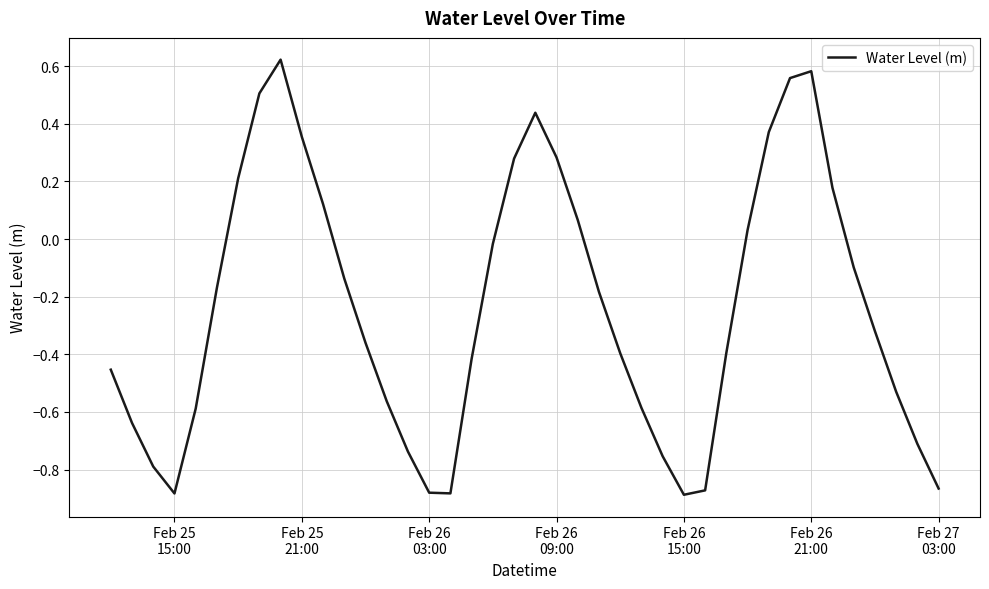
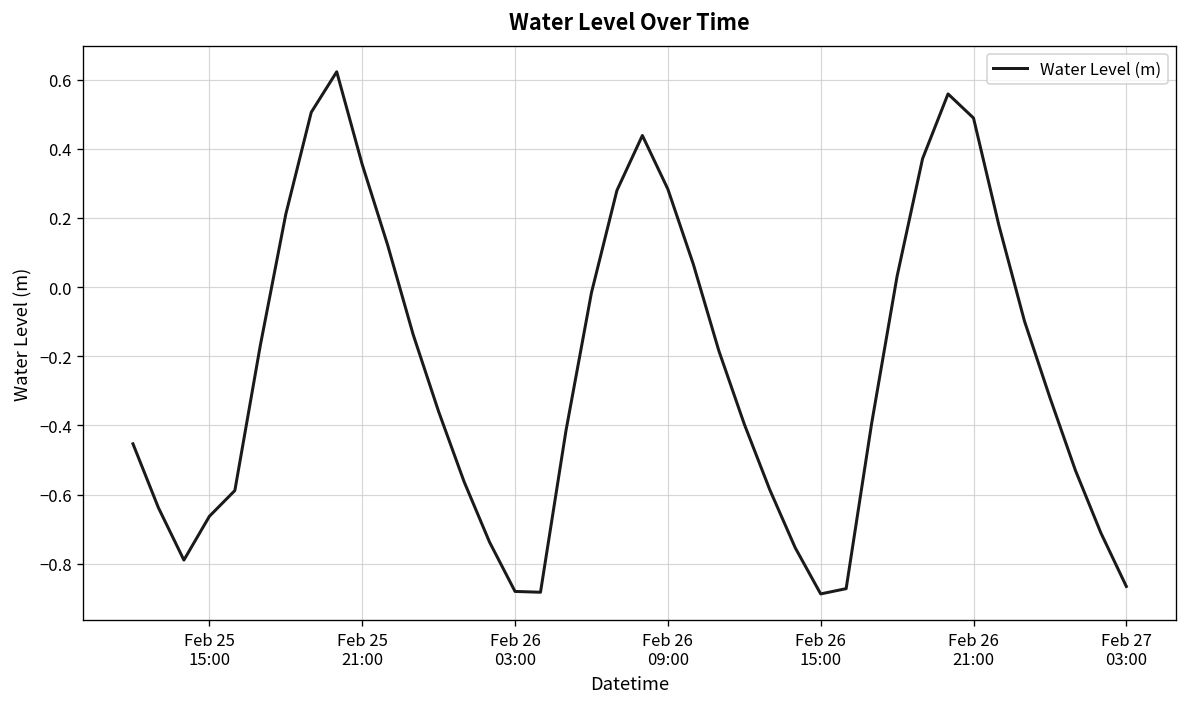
Feb 25 15:00: -0.88 -> -0.66
Feb 26 21:00: 0.58 -> 0.49
